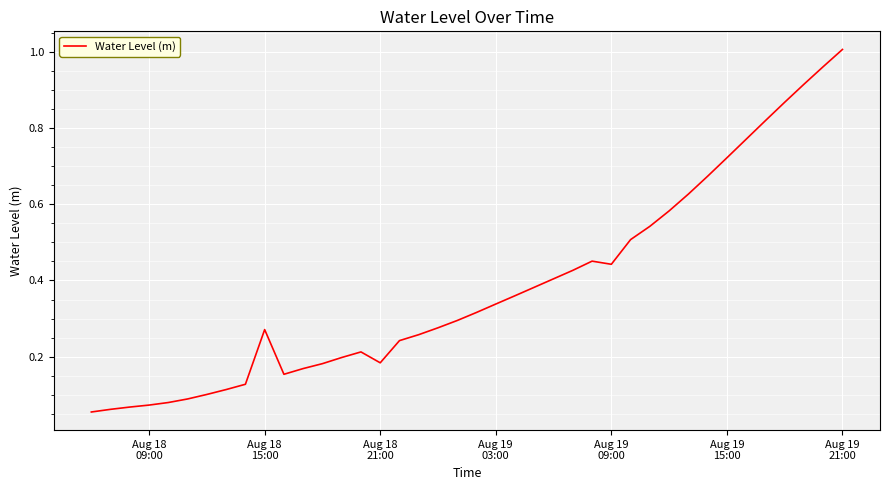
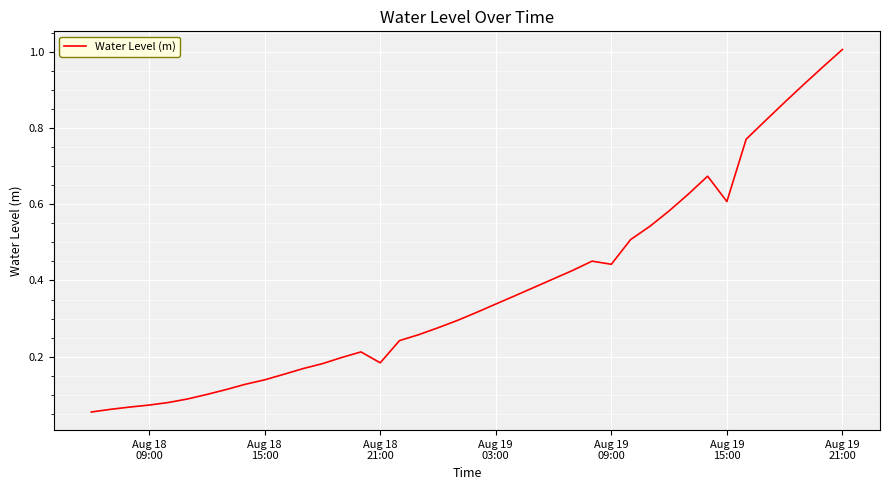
Aug 18 15:00: 0.27 -> 0.14
Aug 19 15:00: 0.72 -> 0.61
